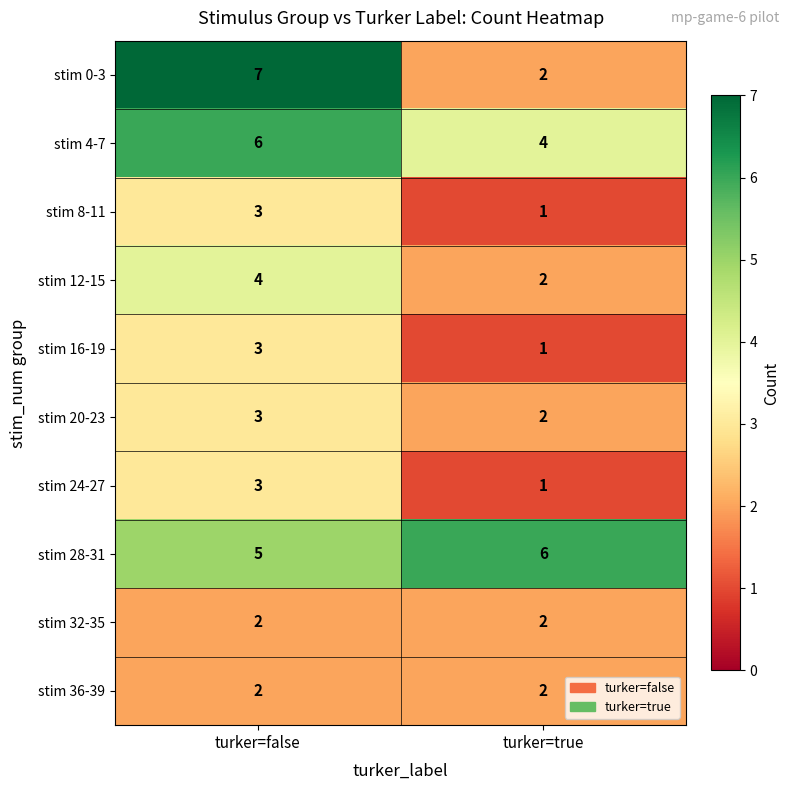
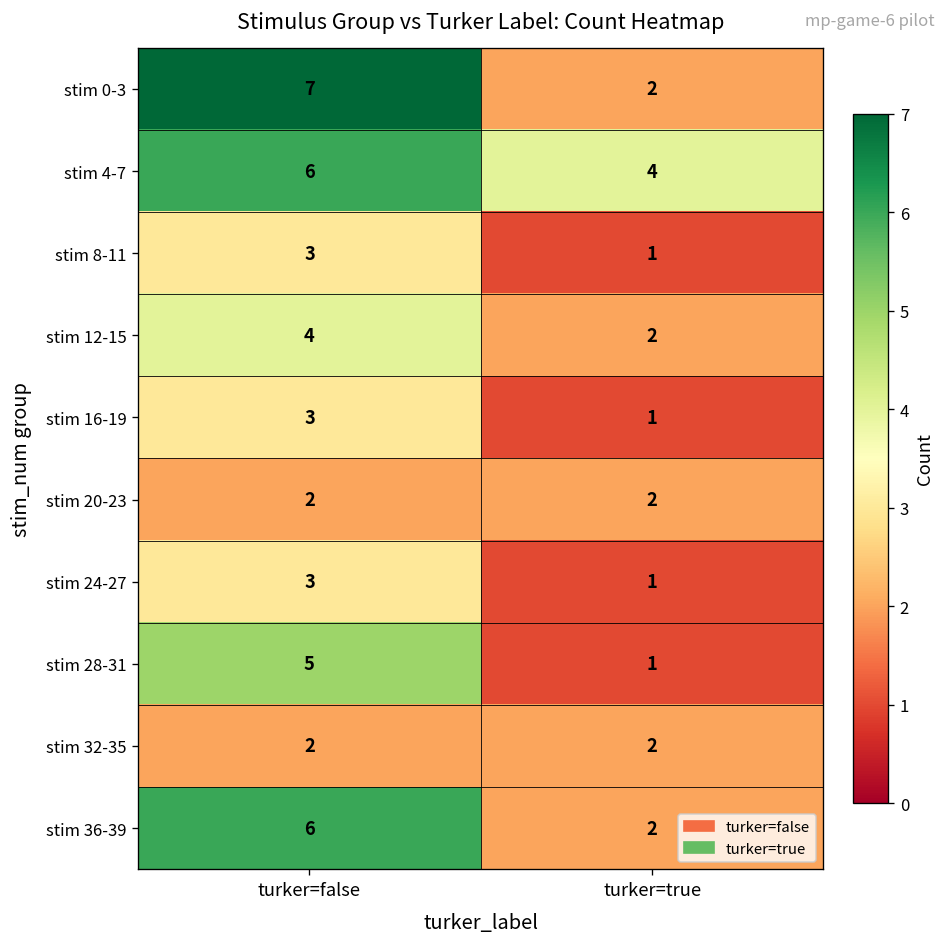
stim 20-23, turker=false: 3 -> 2
stim 28-31, turker=true: 6 -> 1
stim 36-39, turker=false: 2 -> 6
